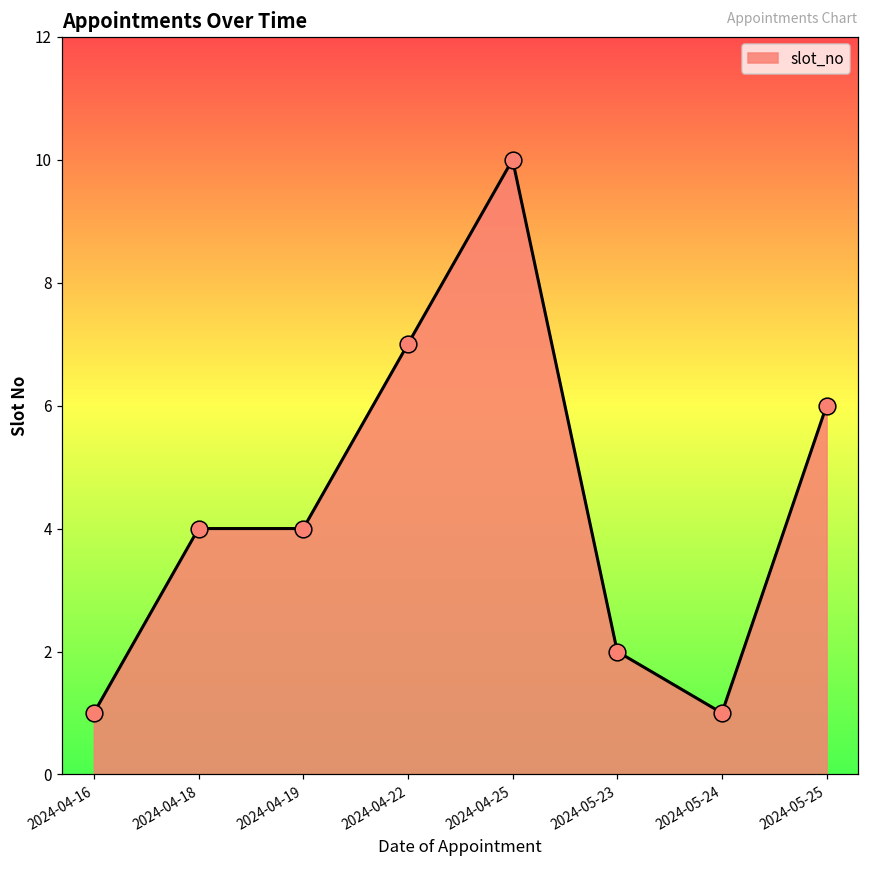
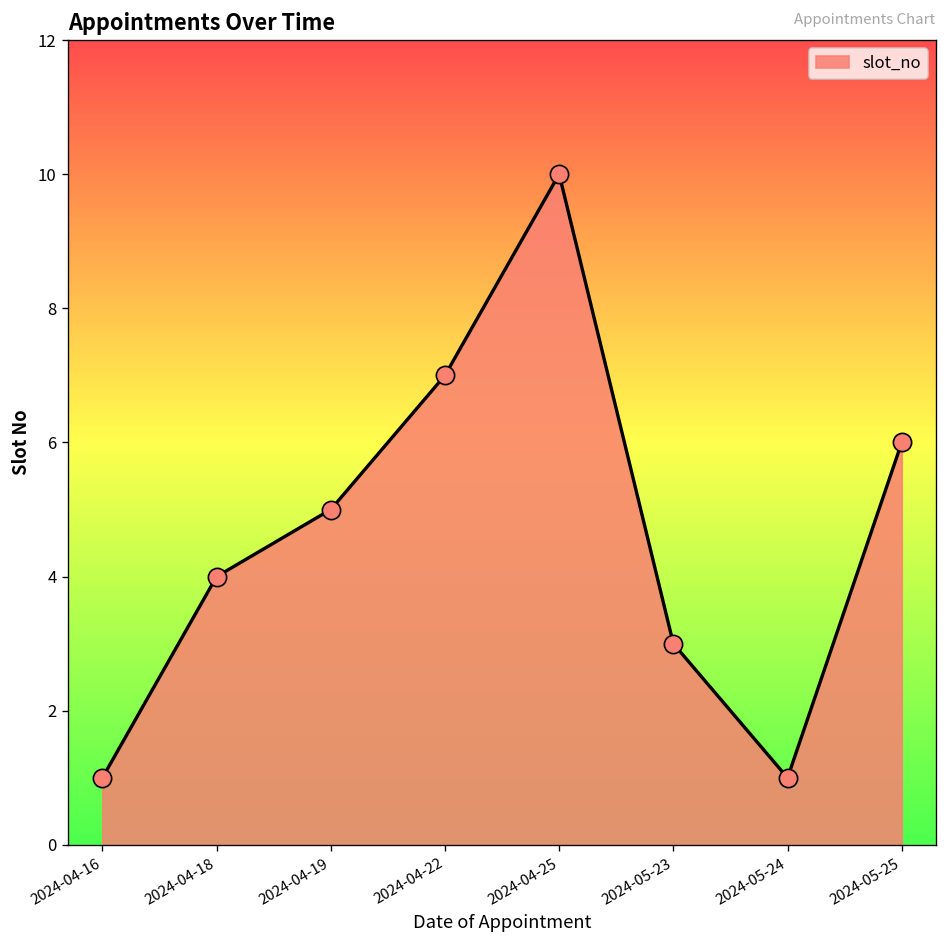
2024-04-19: 4 -> 5
2024-05-23: 2 -> 3
